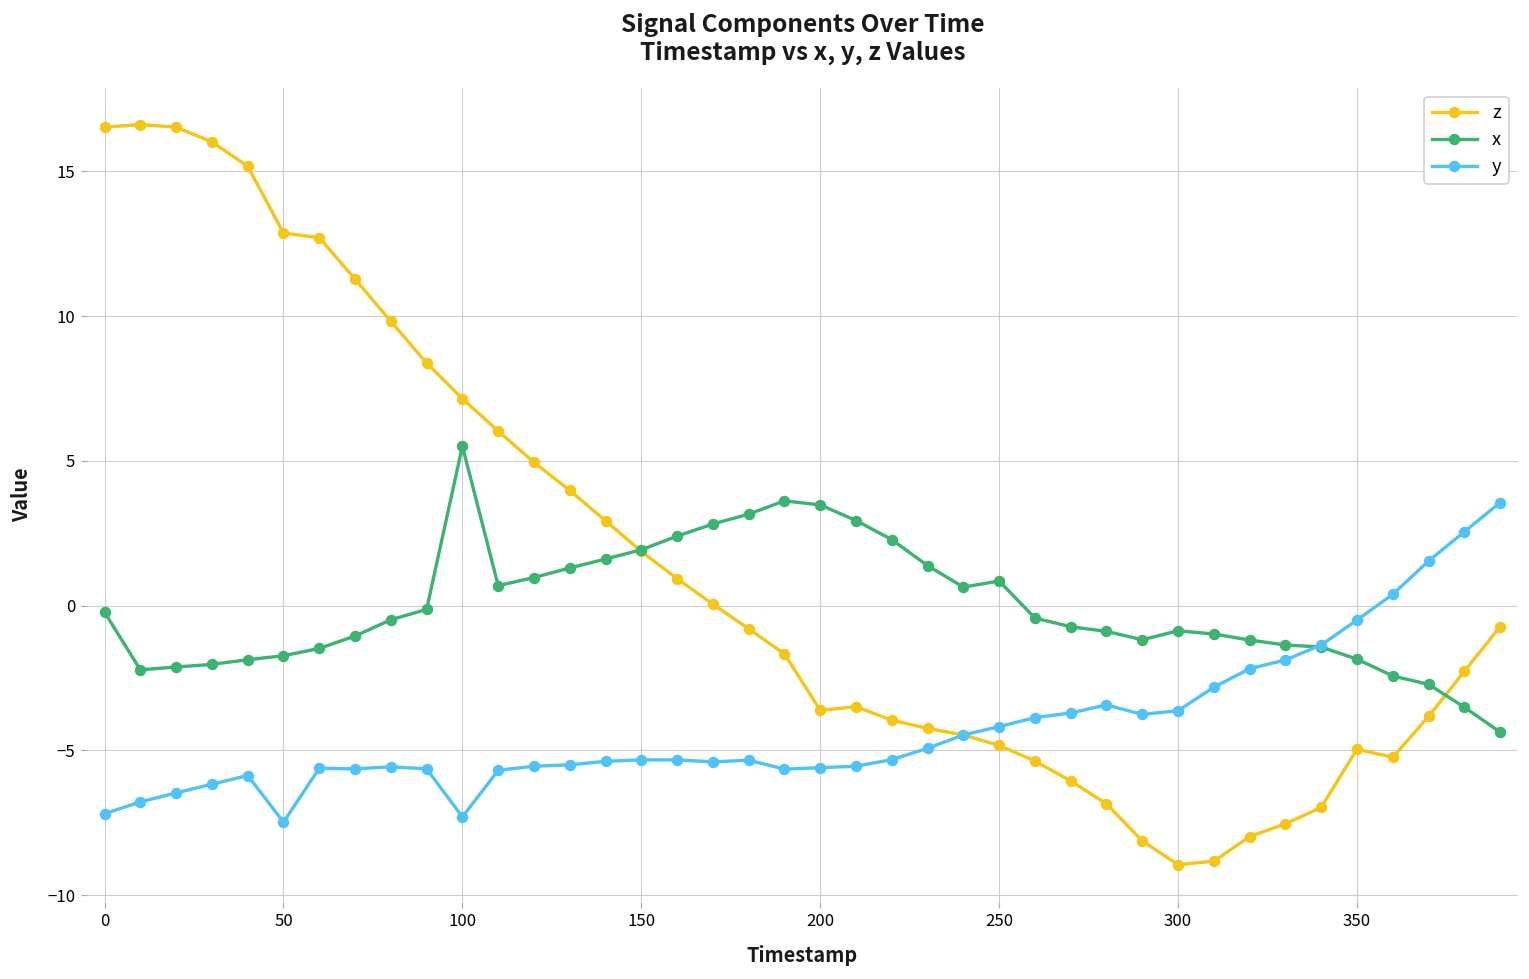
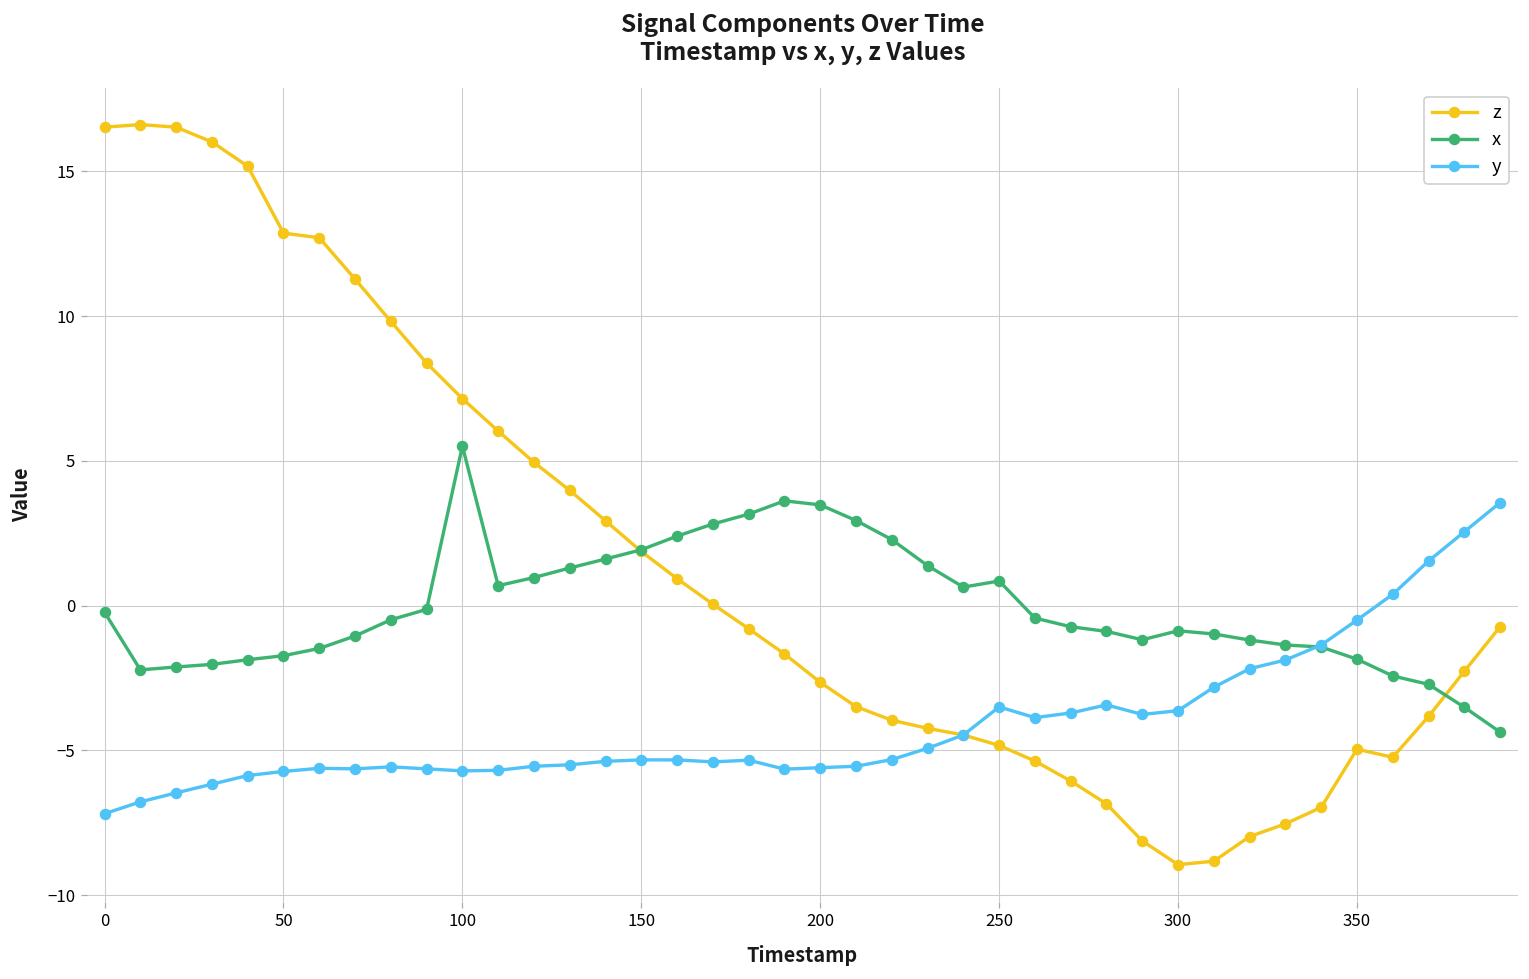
y, 50: -7.5 -> -5.7
y, 100: -7.3 -> -5.7
z, 200: -3.6 -> -2.7
y, 250: -4.2 -> -3.5
